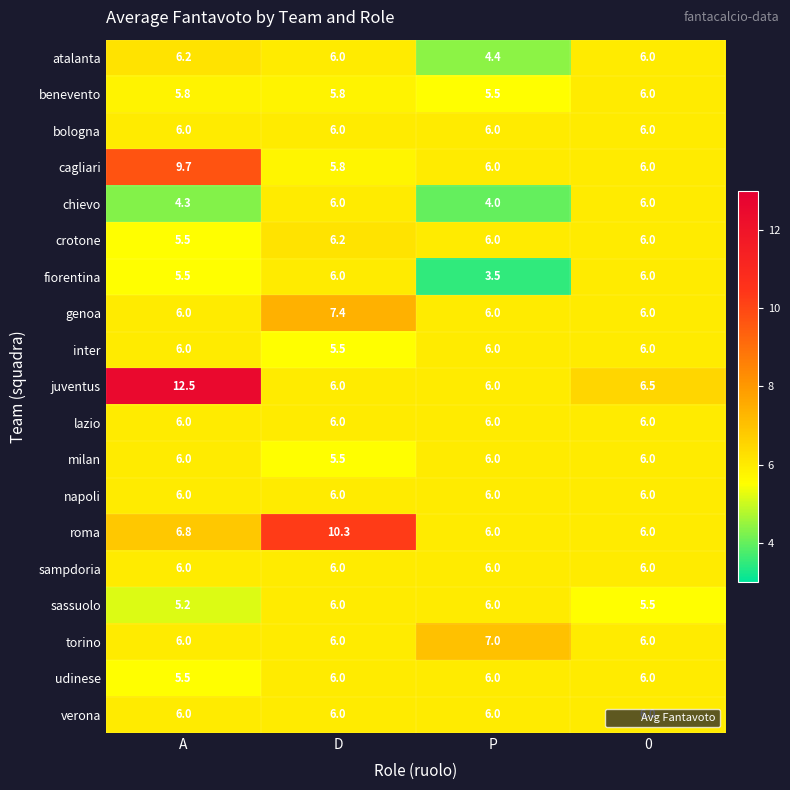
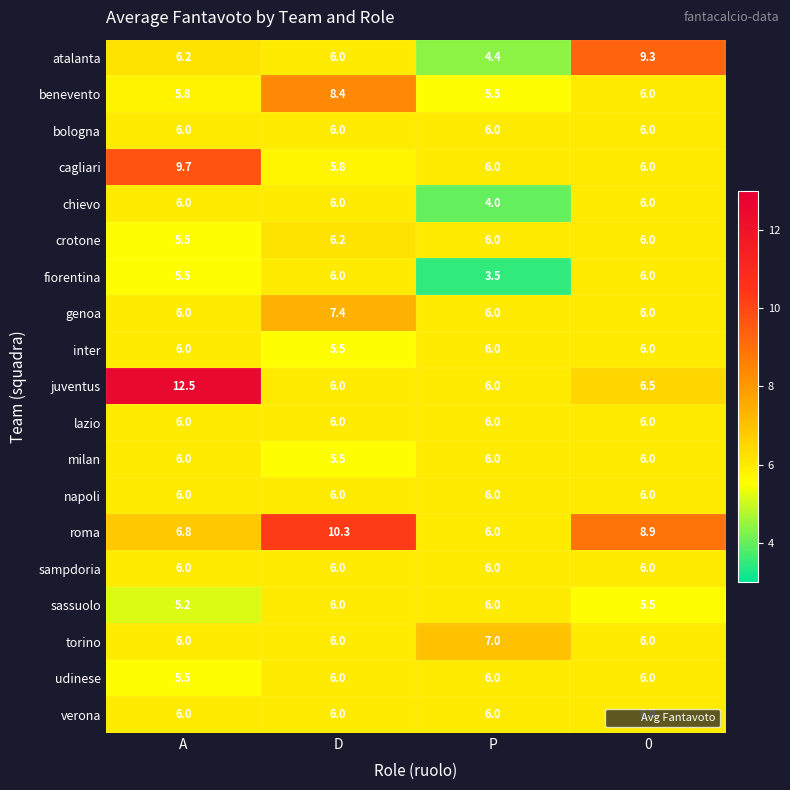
atalanta, 0: 6.0 -> 9.3
benevento, D: 5.8 -> 8.4
chievo, A: 4.3 -> 6.0
roma, 0: 6.0 -> 8.9
